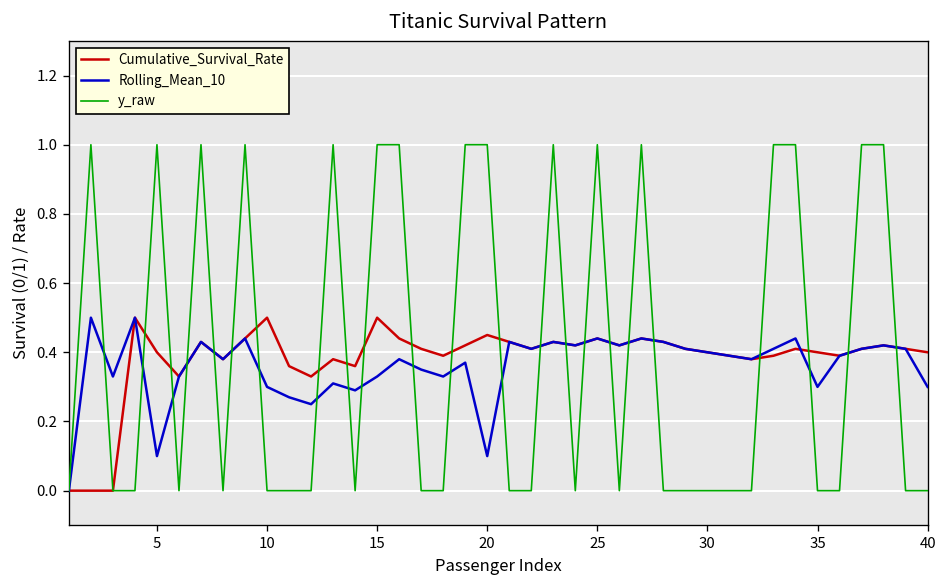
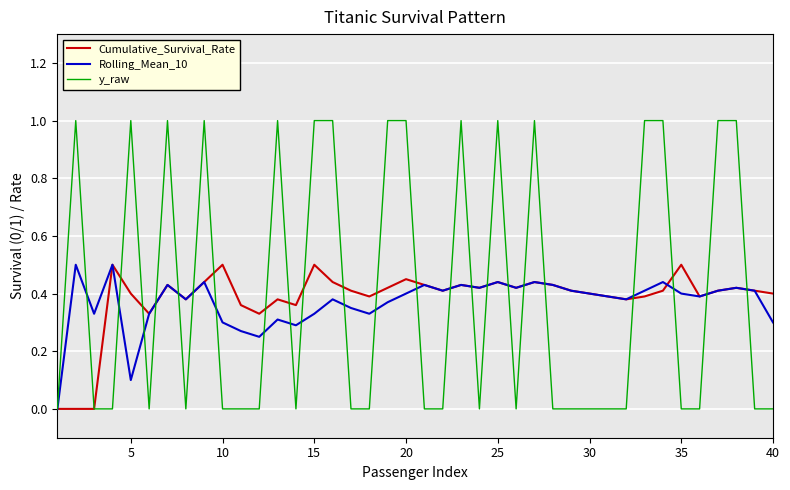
Rolling_Mean_10, 20: 0.1 -> 0.4
Cumulative_Survival_Rate, 35: 0.4 -> 0.5
Rolling_Mean_10, 35: 0.3 -> 0.4
